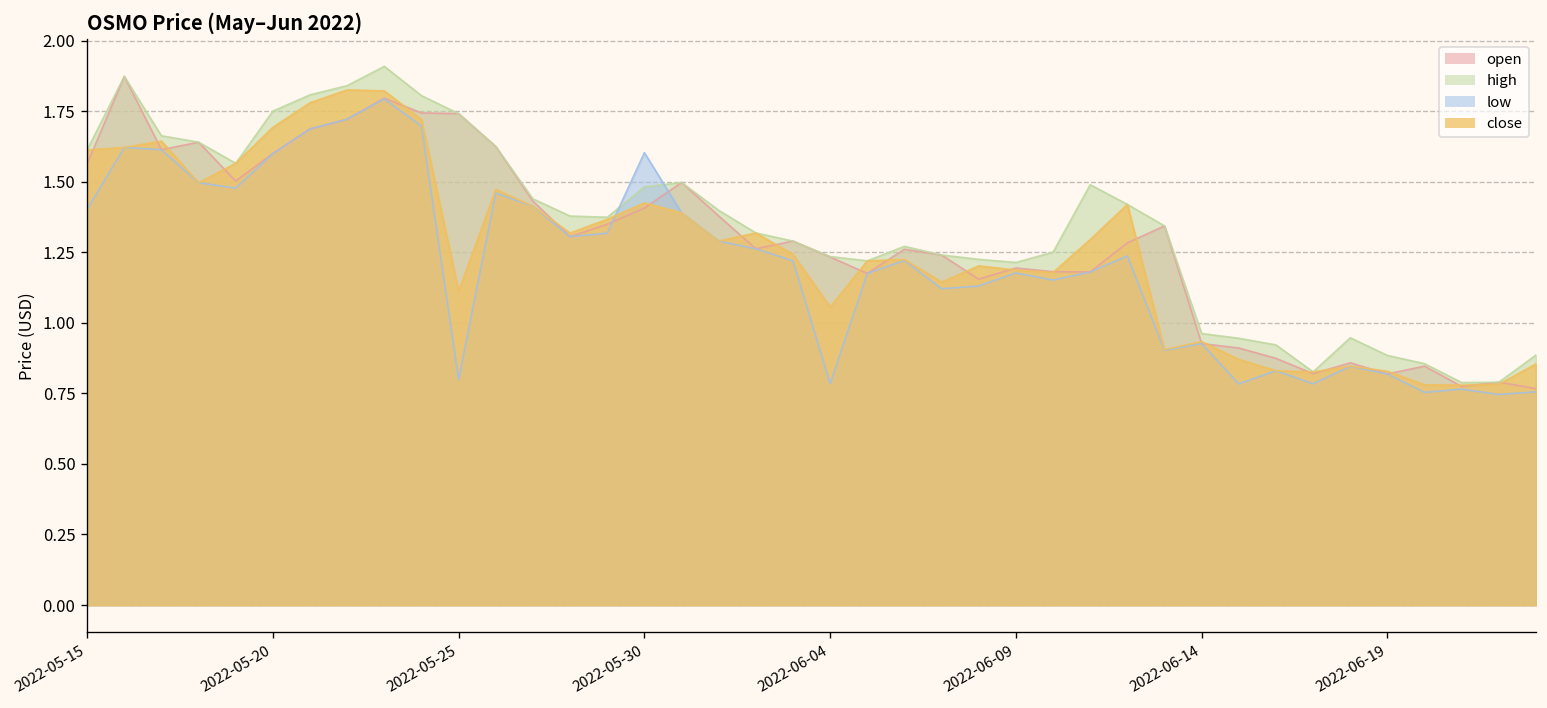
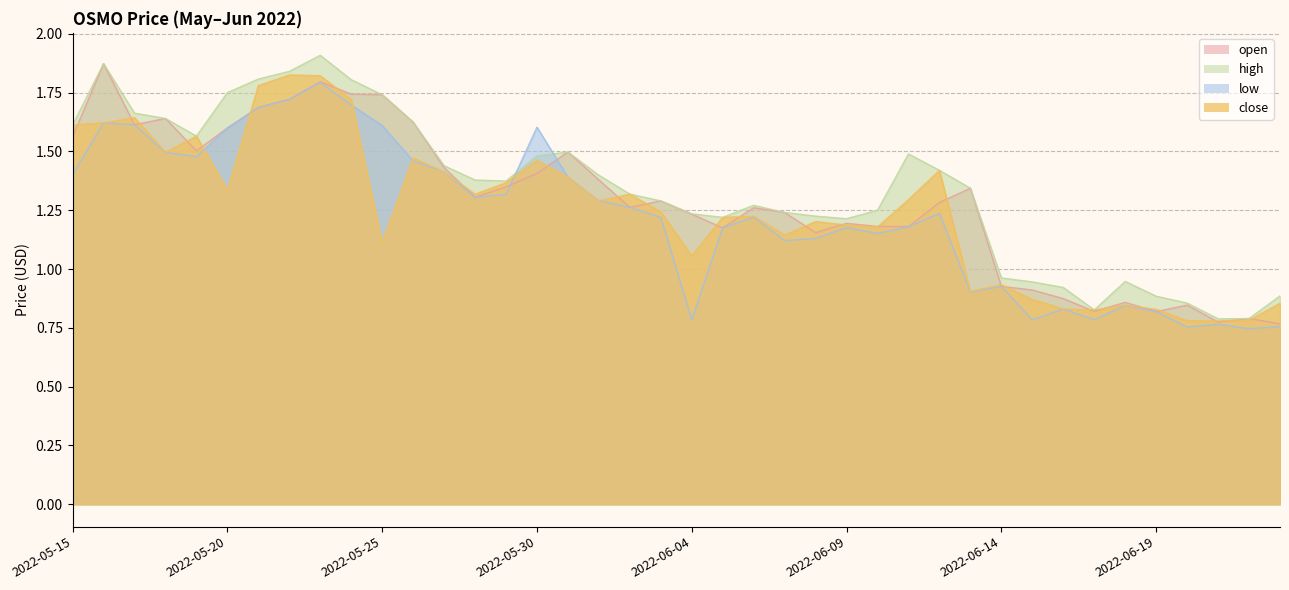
close, 2022-05-20: 1.69 -> 1.34
low, 2022-05-25: 0.80 -> 1.61
close, 2022-05-30: 1.43 -> 1.46
